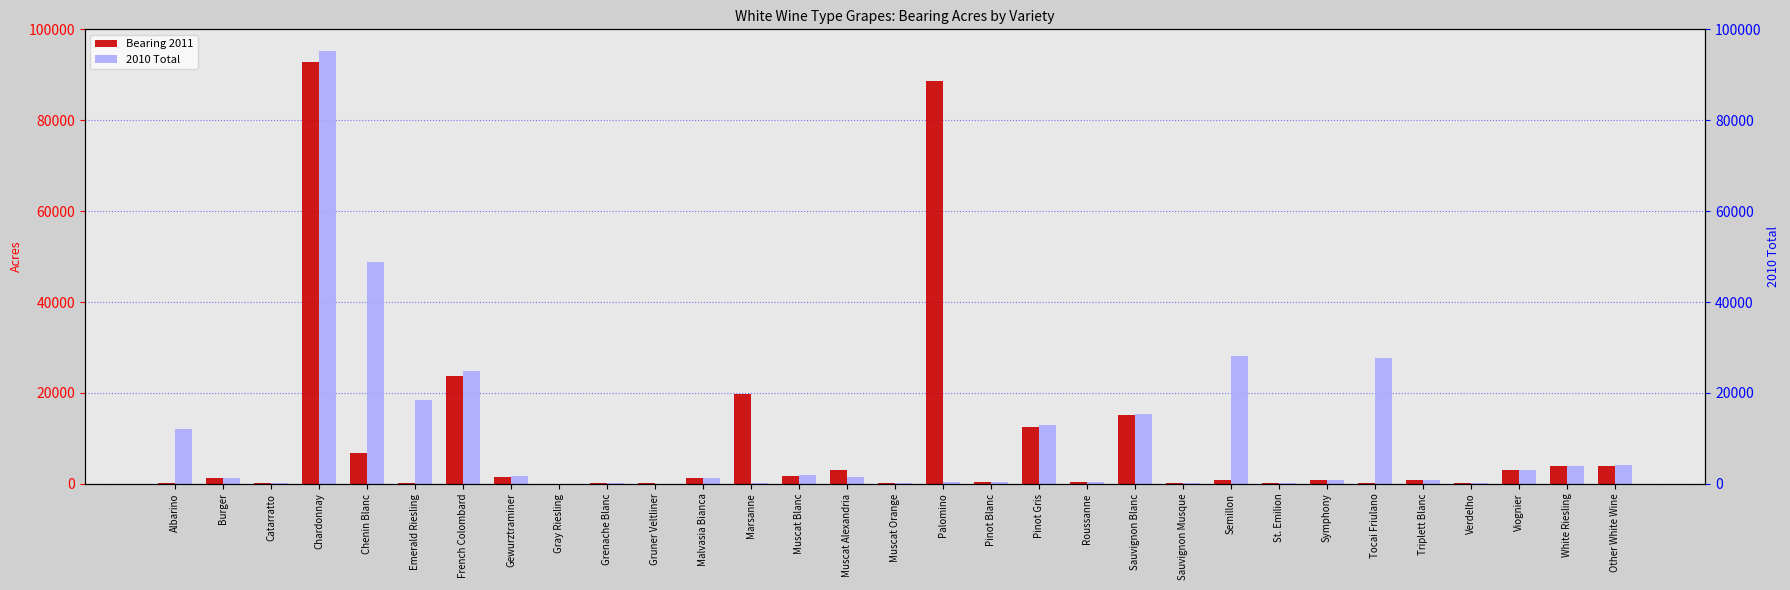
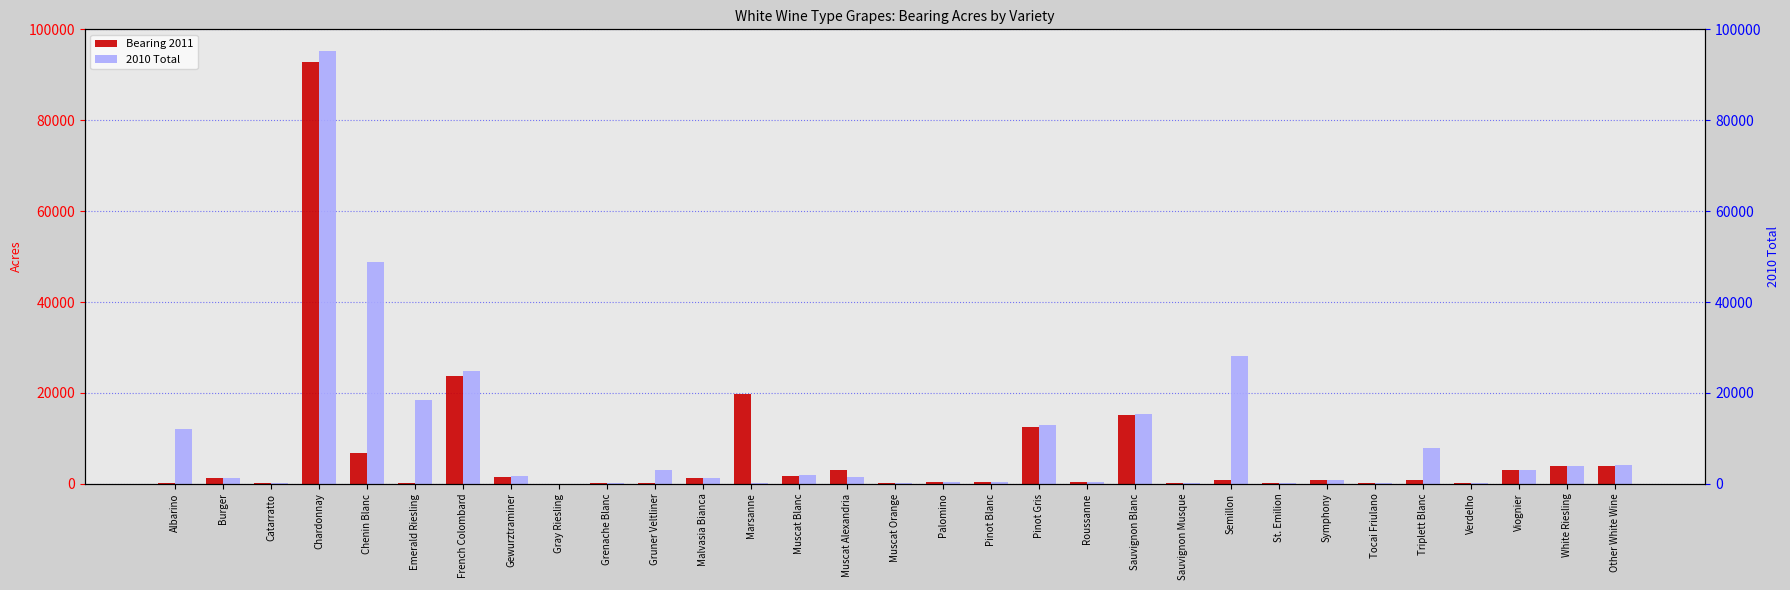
2010 Total, Gruner Veltliner: 0 -> 3000
Bearing 2011, Palomino: 89000 -> 0
2010 Total, Tocai Friulano: 28000 -> 0
2010 Total, Triplett Blanc: 1000 -> 8000
